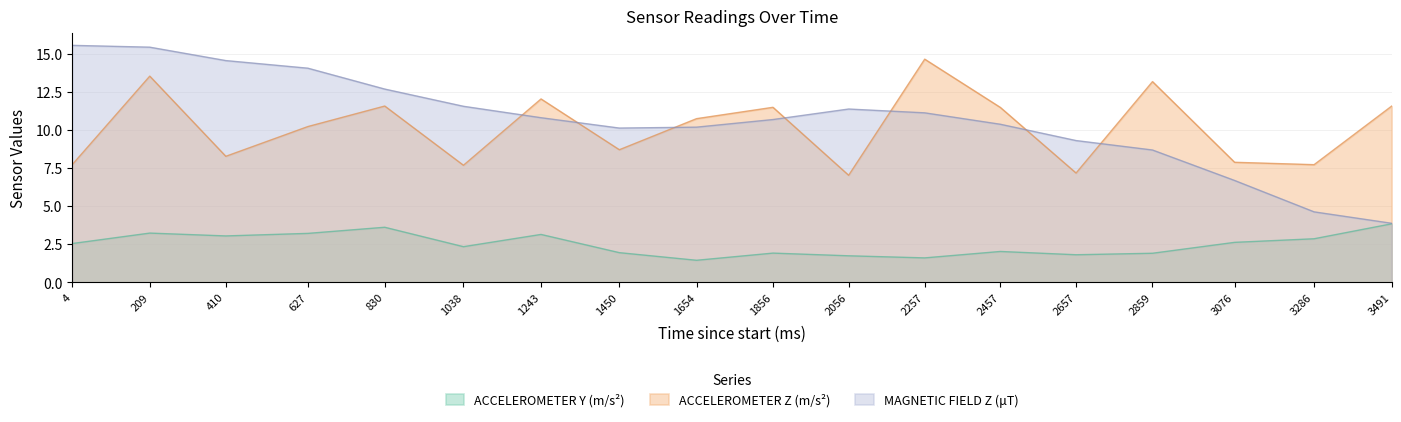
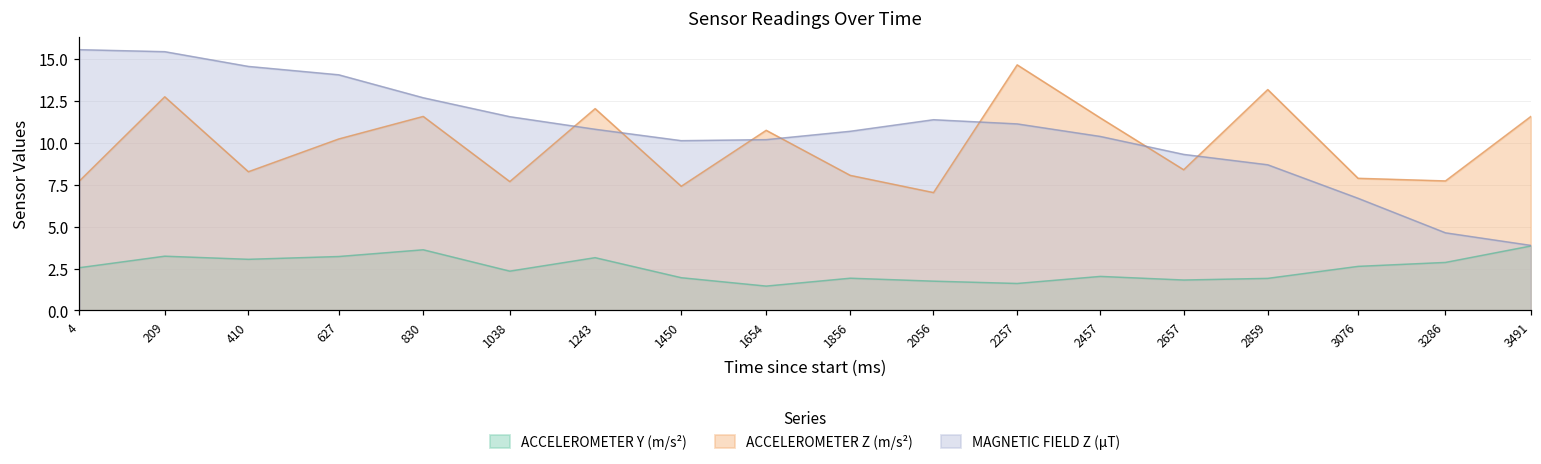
ACCELEROMETER Z (m/s²), 209: 13.5 -> 12.7
ACCELEROMETER Z (m/s²), 1450: 8.7 -> 7.4
ACCELEROMETER Z (m/s²), 1856: 11.5 -> 8.1
ACCELEROMETER Z (m/s²), 2657: 7.2 -> 8.4
